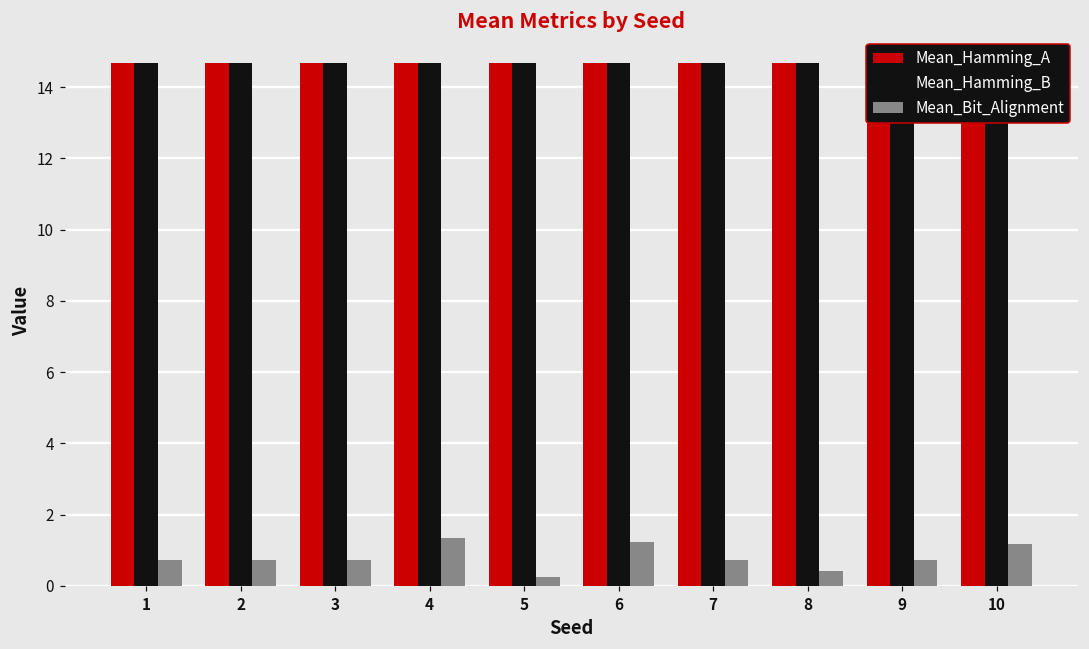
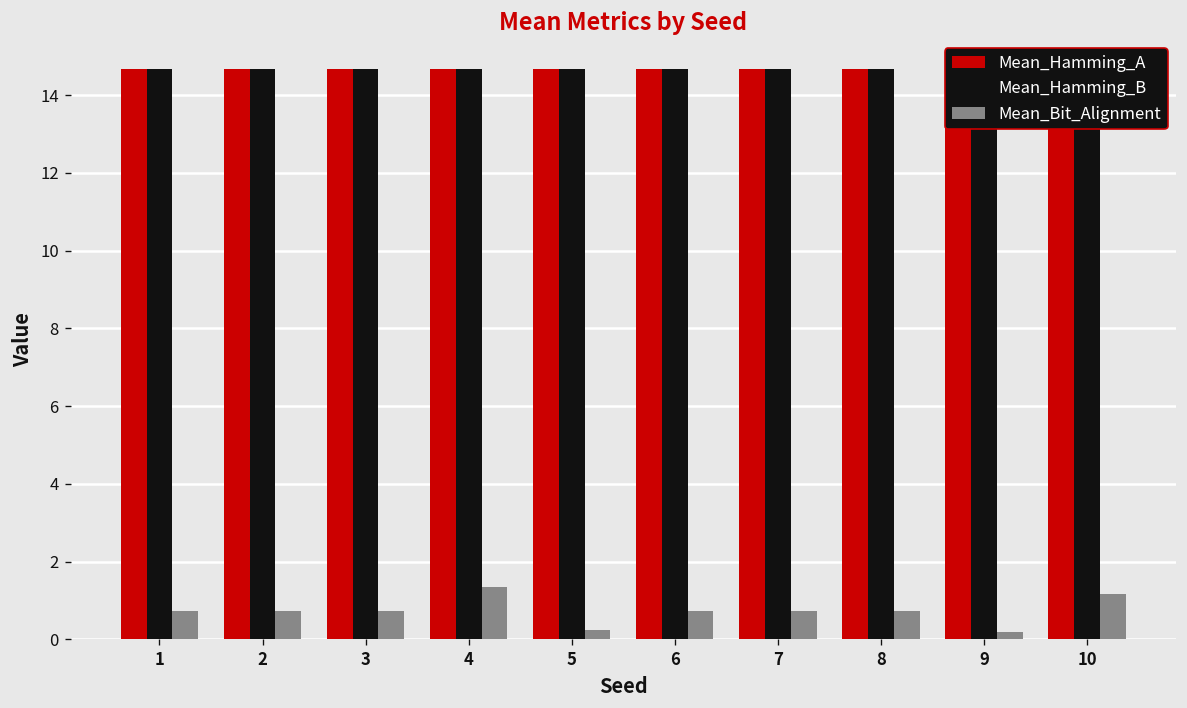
Mean_Bit_Alignment, 6: 1.2 -> 0.7
Mean_Bit_Alignment, 8: 0.4 -> 0.7
Mean_Bit_Alignment, 9: 0.7 -> 0.2
